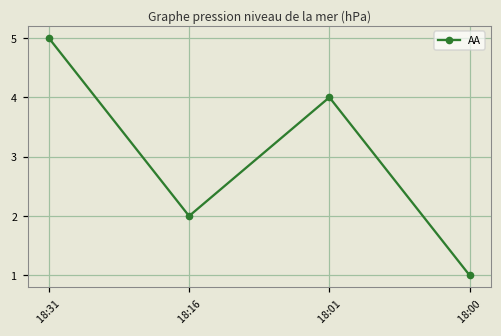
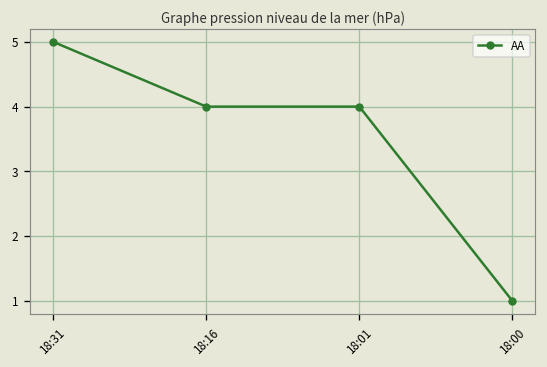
18:16: 2 -> 4
